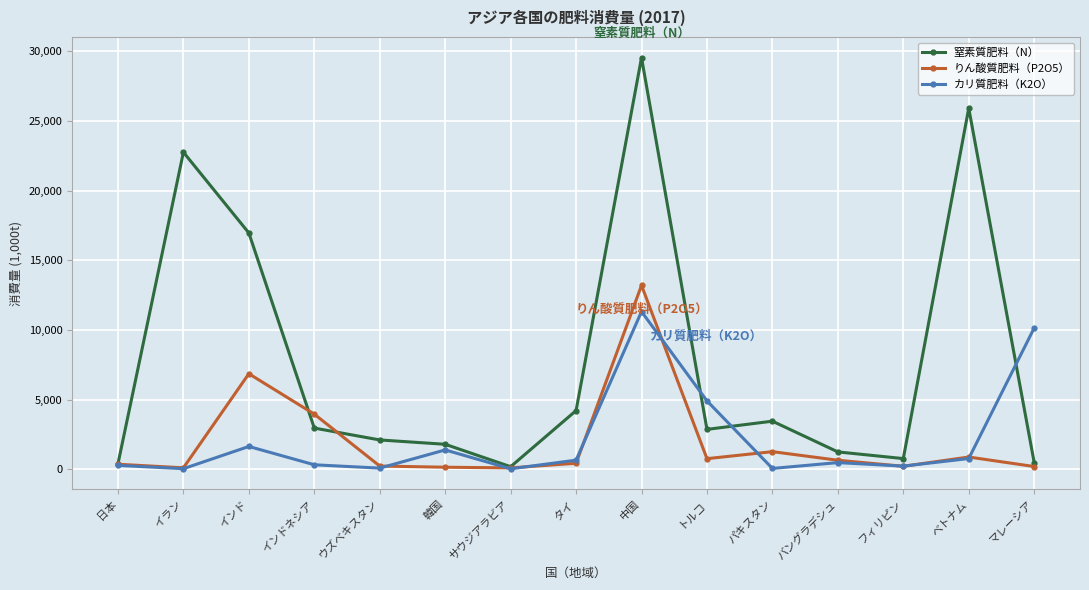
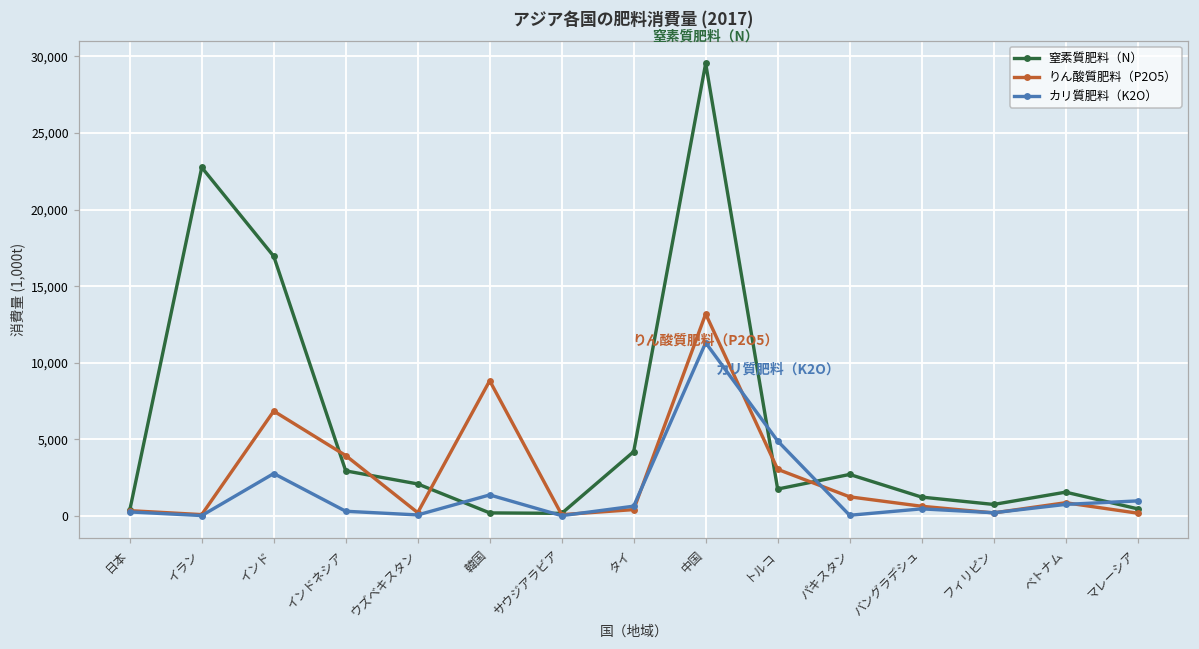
カリ質肥料（K2O）, インド: 1,600 -> 2,800
窒素質肥料（N）, 韓国: 1,800 -> 200
りん酸質肥料（P2O5）, 韓国: 100 -> 8,800
窒素質肥料（N）, トルコ: 2,900 -> 1,800
りん酸質肥料（P2O5）, トルコ: 800 -> 3,100
窒素質肥料（N）, パキスタン: 3,400 -> 2,700
窒素質肥料（N）, ベトナム: 25,900 -> 1,600
カリ質肥料（K2O）, マレーシア: 10,100 -> 1,000
